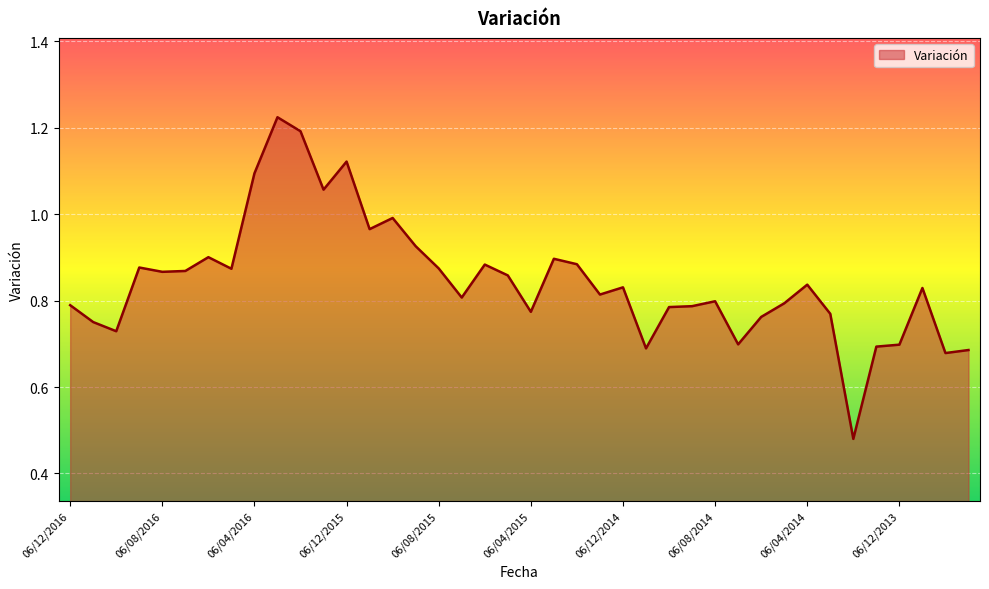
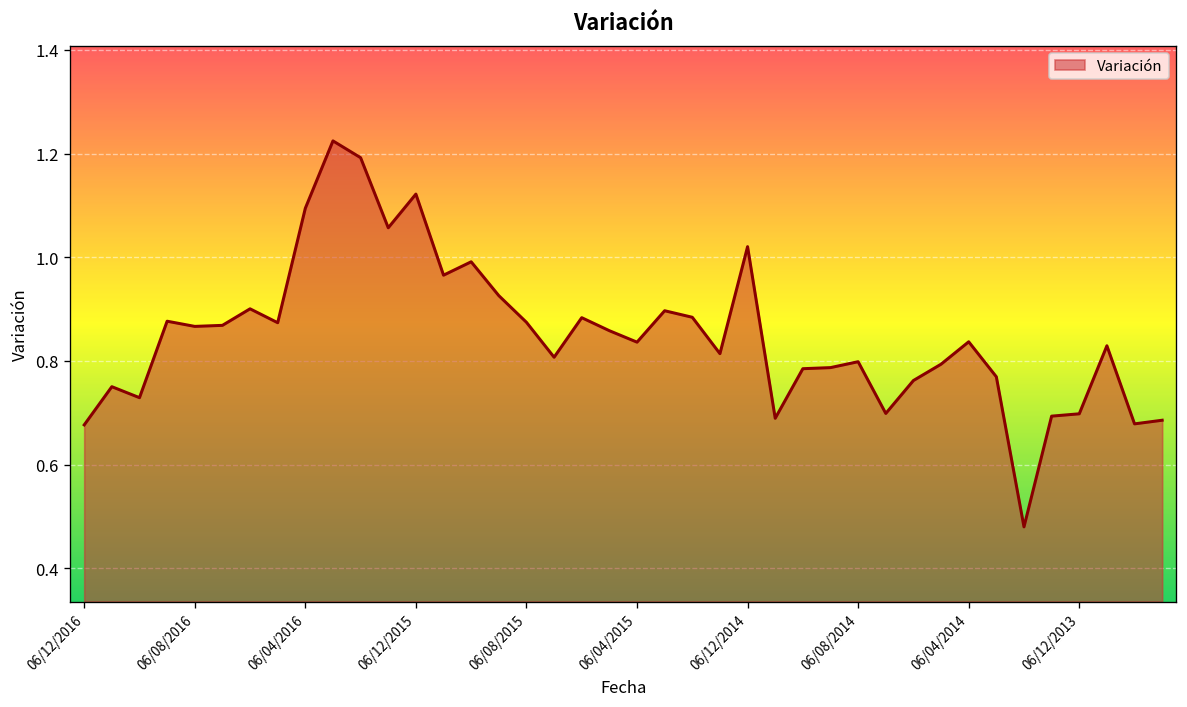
06/12/2016: 0.79 -> 0.68
06/04/2015: 0.77 -> 0.84
06/12/2014: 0.83 -> 1.02
